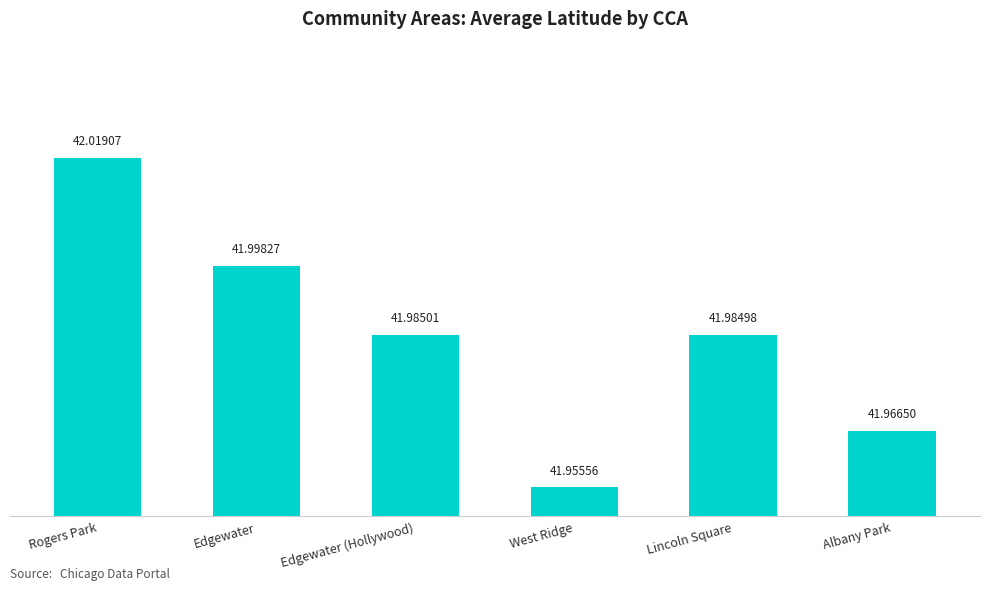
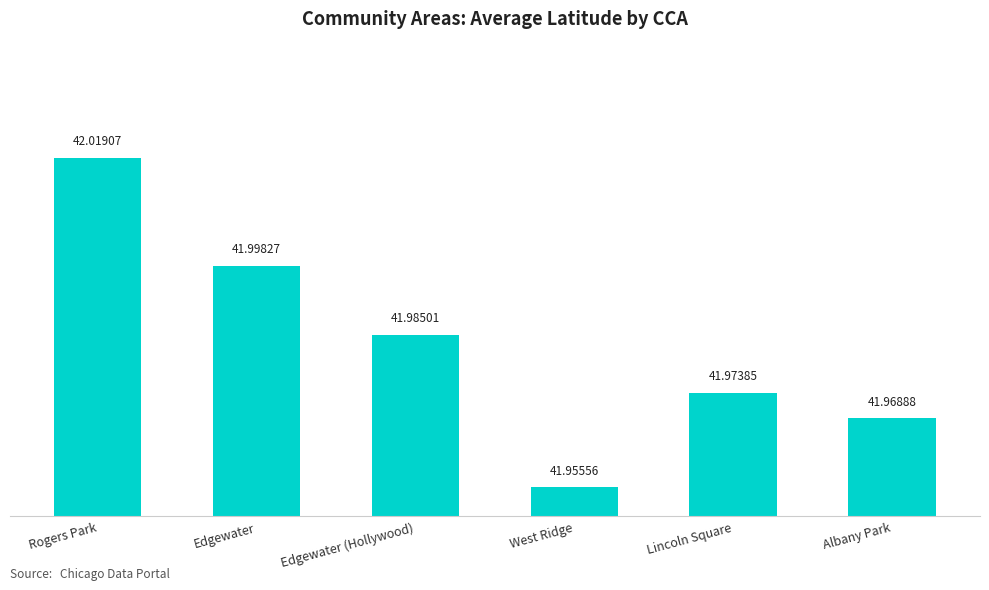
Lincoln Square: 41.98498 -> 41.97385
Albany Park: 41.96650 -> 41.96888
